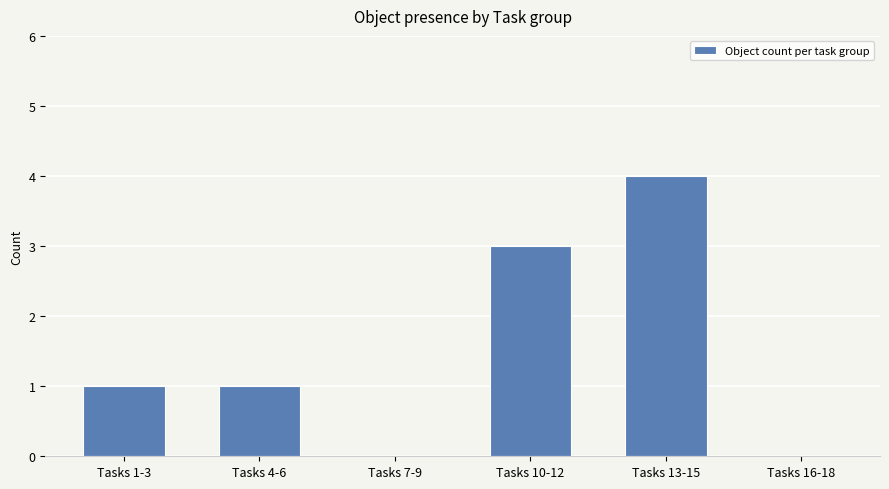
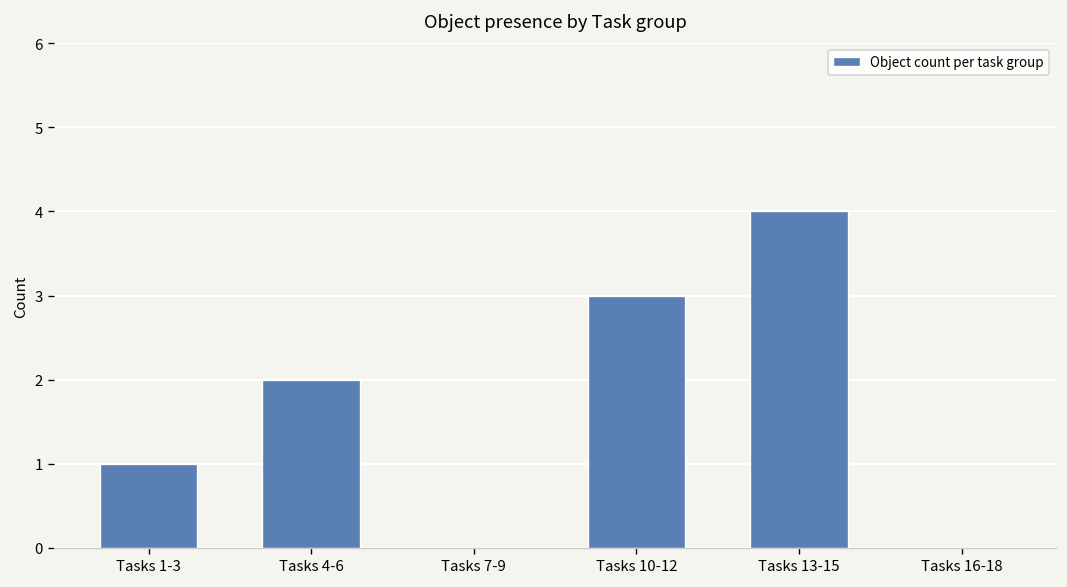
Tasks 4-6: 1 -> 2
